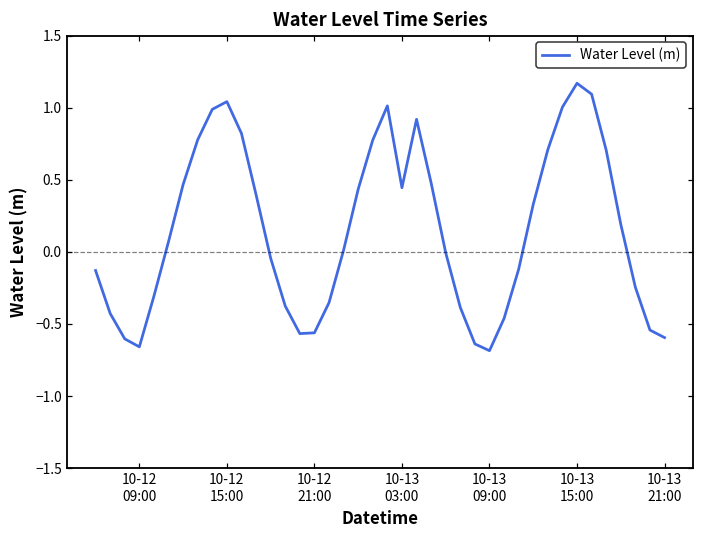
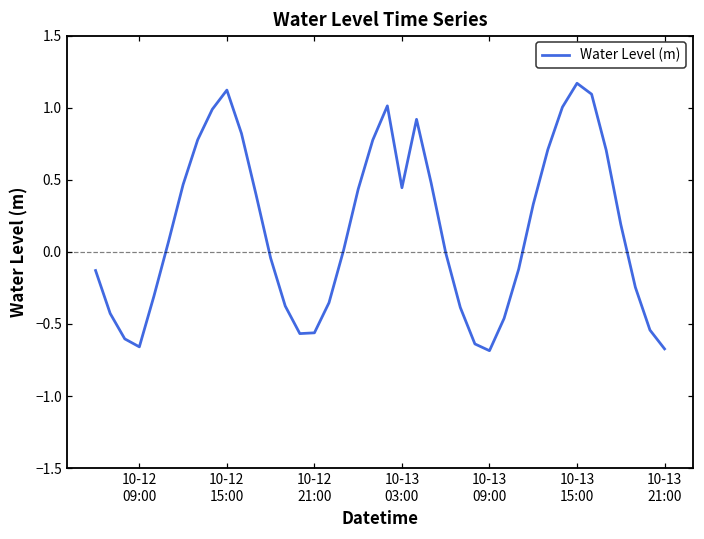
10-12 15:00: 1.04 -> 1.12
10-13 21:00: -0.59 -> -0.67
